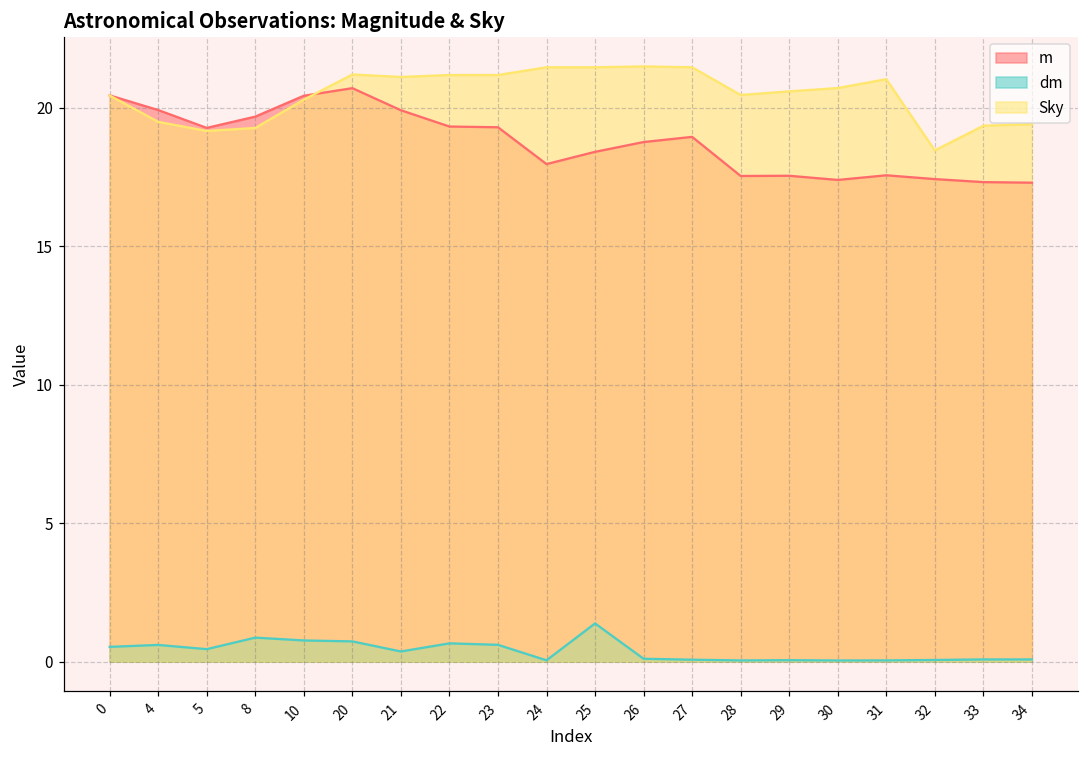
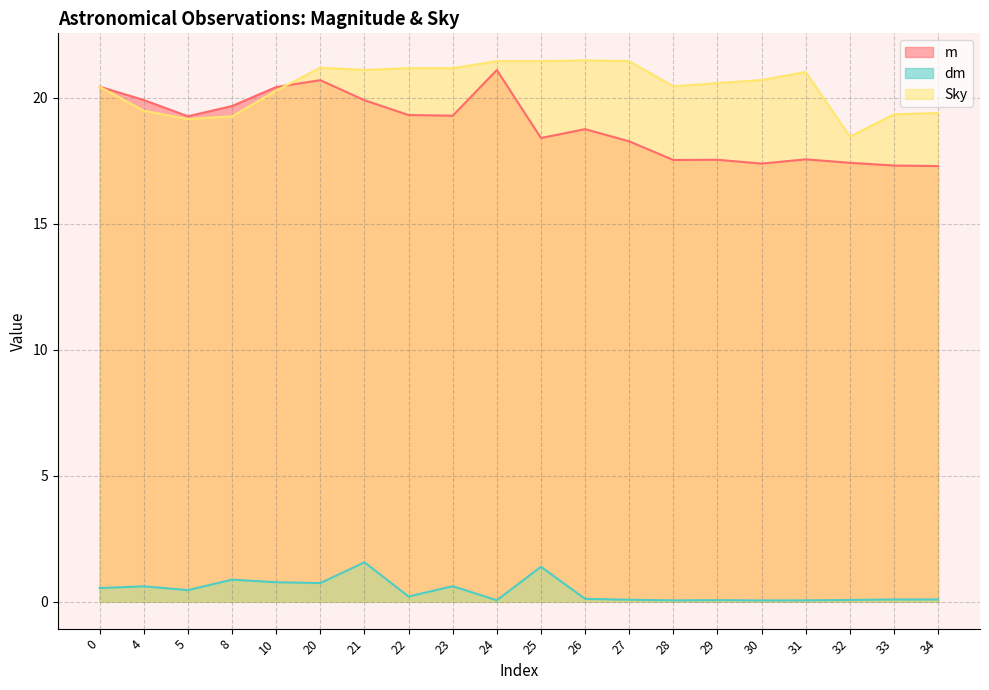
dm, 21: 0.4 -> 1.6
dm, 22: 0.7 -> 0.2
m, 24: 18.0 -> 21.1
m, 27: 18.9 -> 18.3
